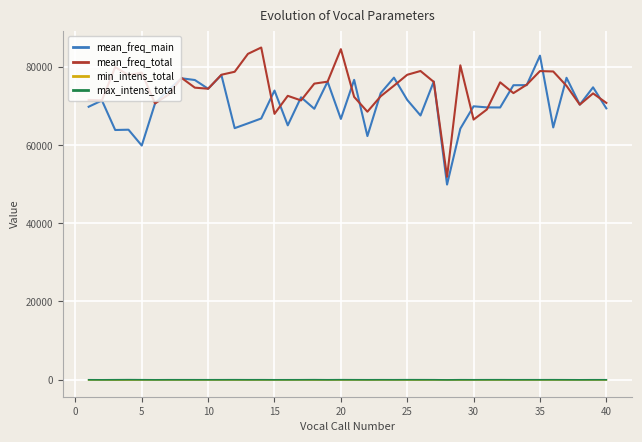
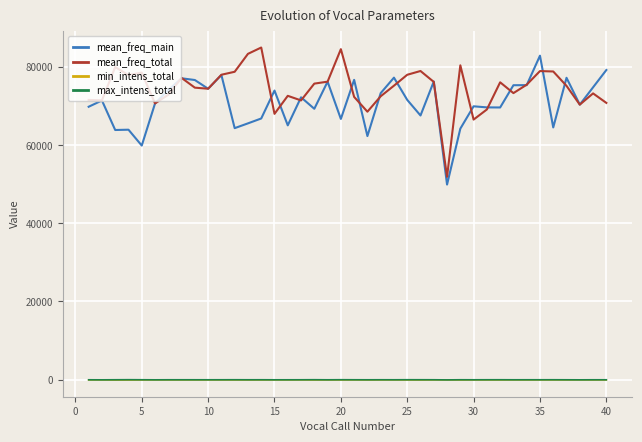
mean_freq_main, 40: 69000 -> 79000
